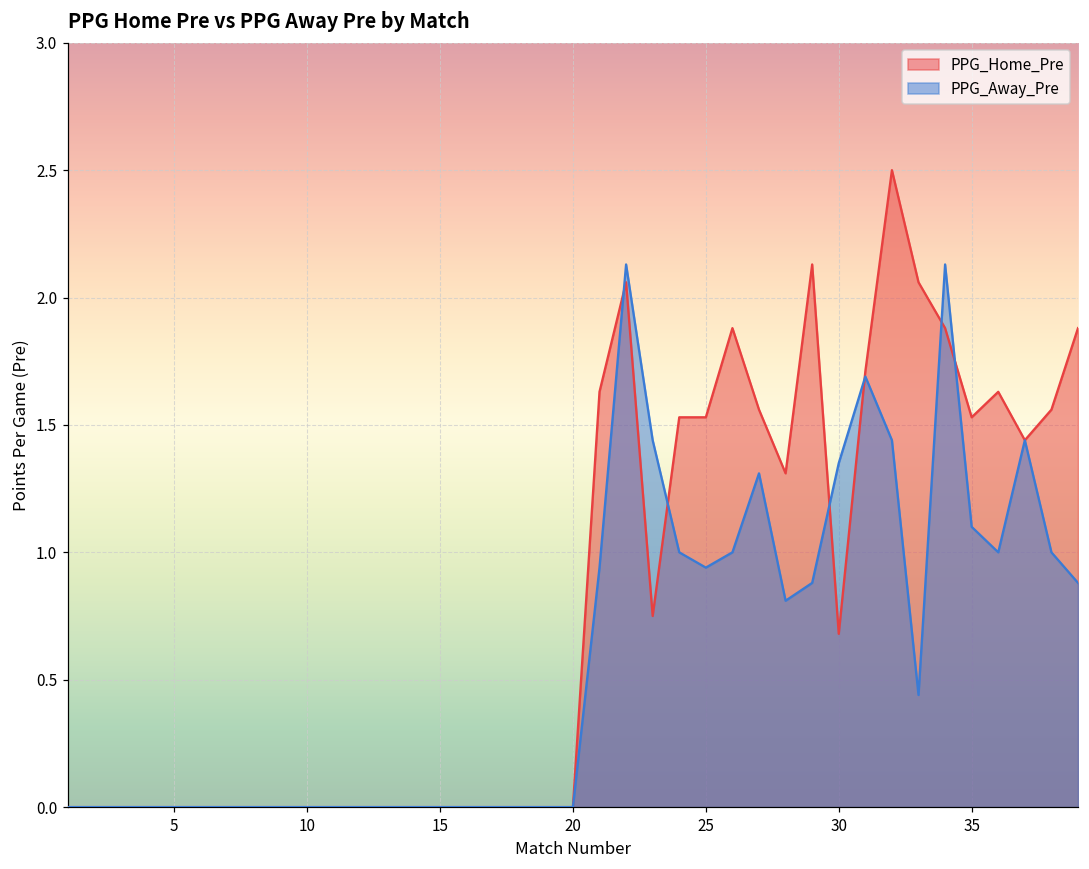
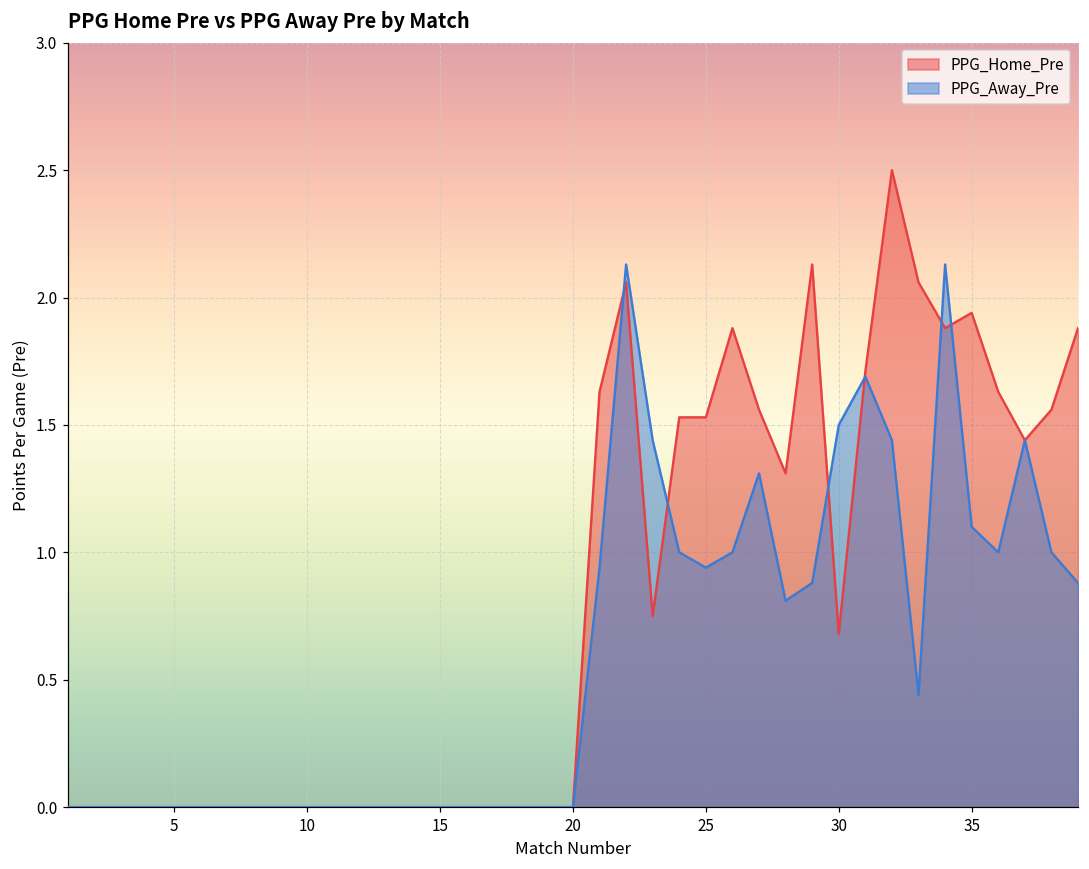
PPG_Away_Pre, 30: 1.35 -> 1.50
PPG_Home_Pre, 35: 1.53 -> 1.94
